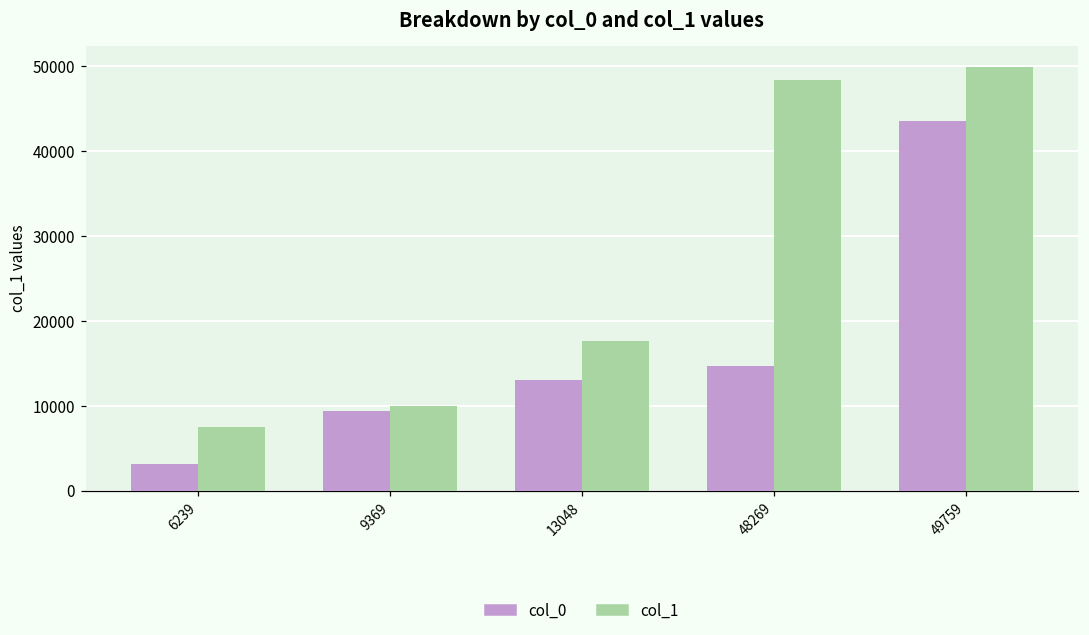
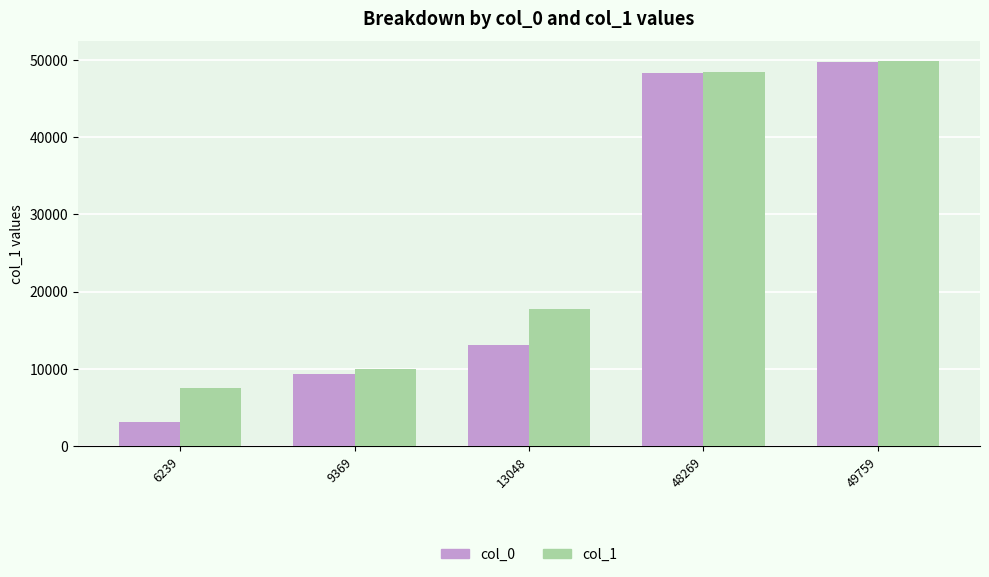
col_0, 48269: 15000 -> 48000
col_0, 49759: 44000 -> 50000
